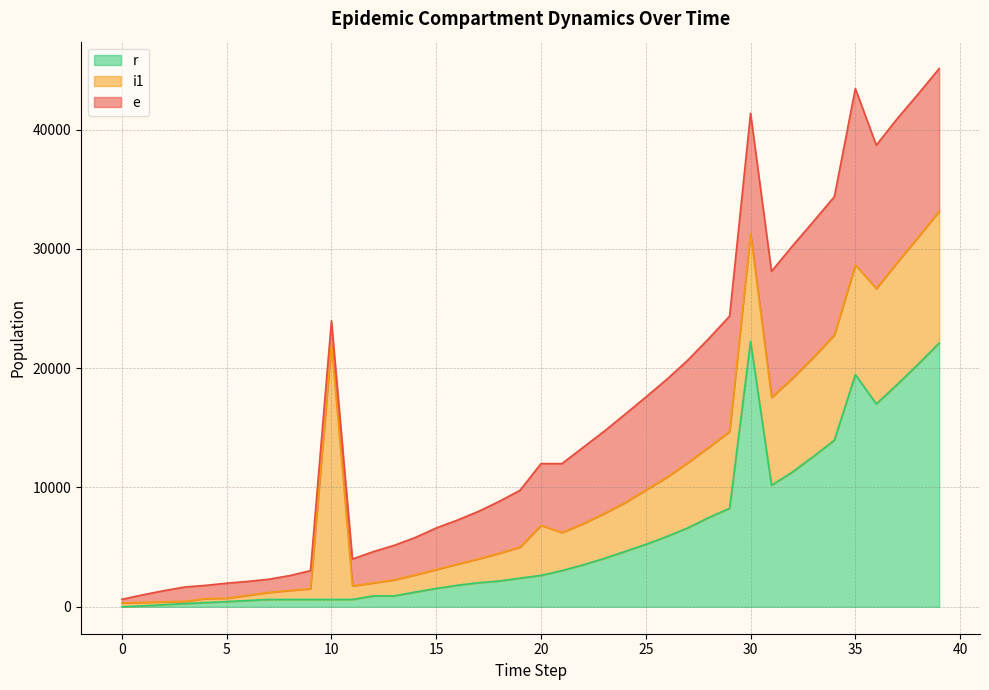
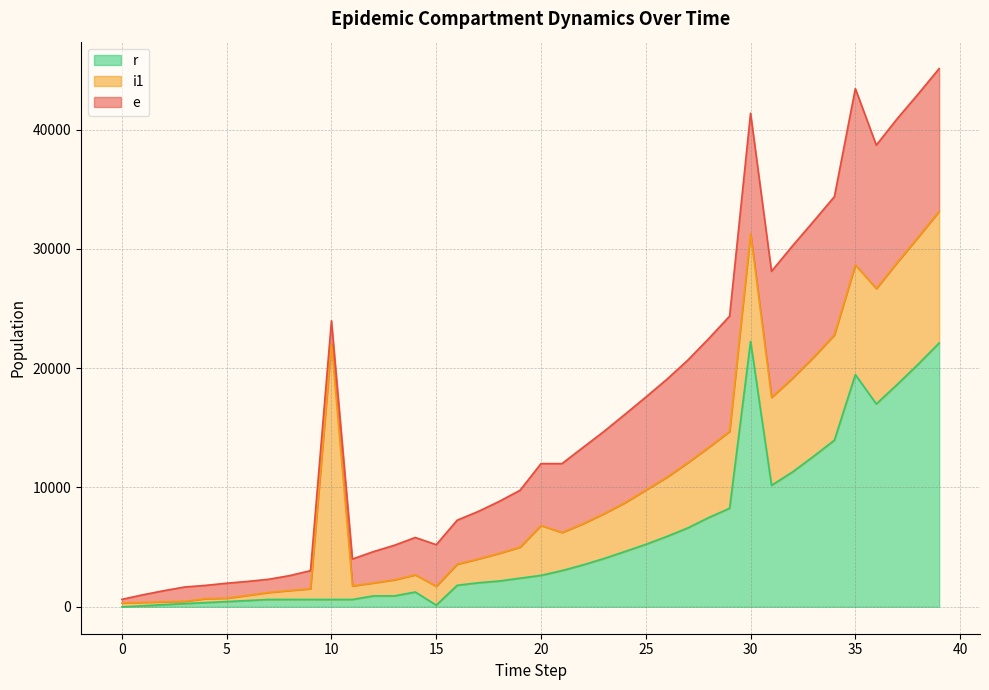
r, 15: 1500 -> 100
